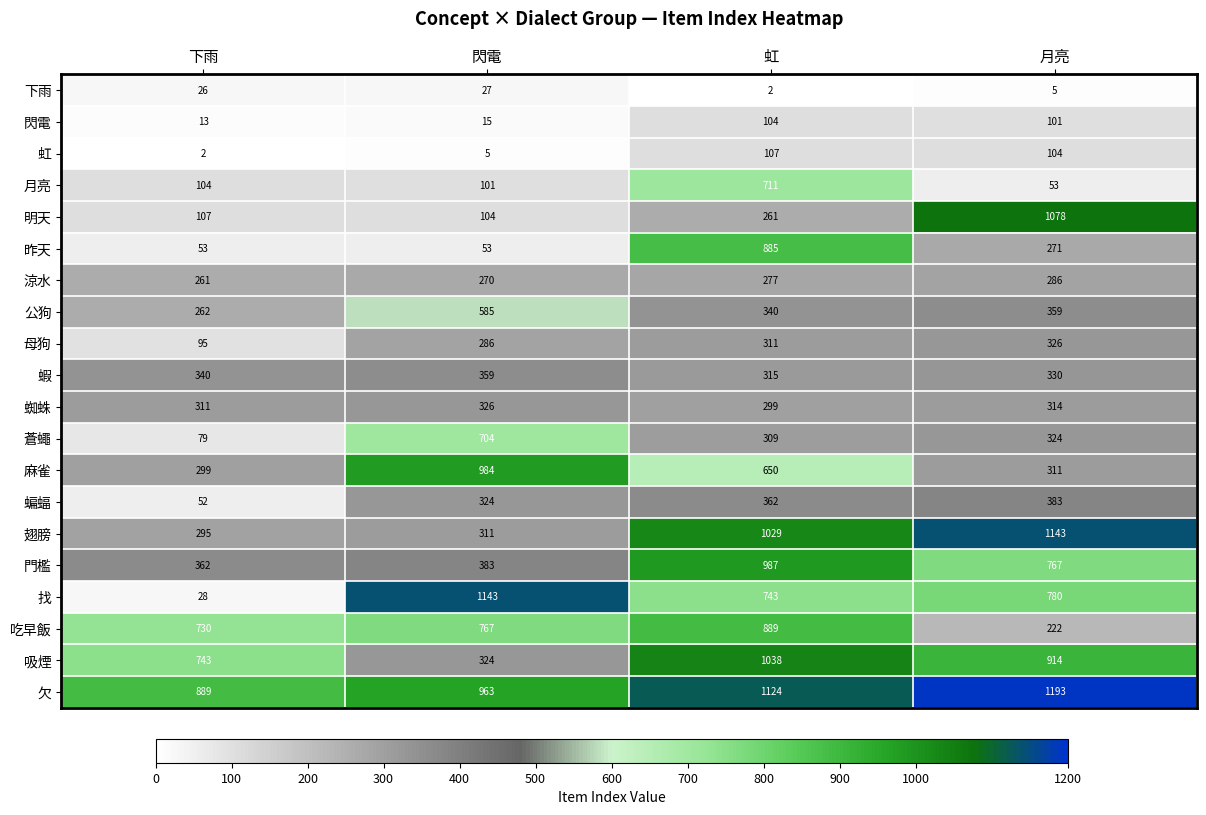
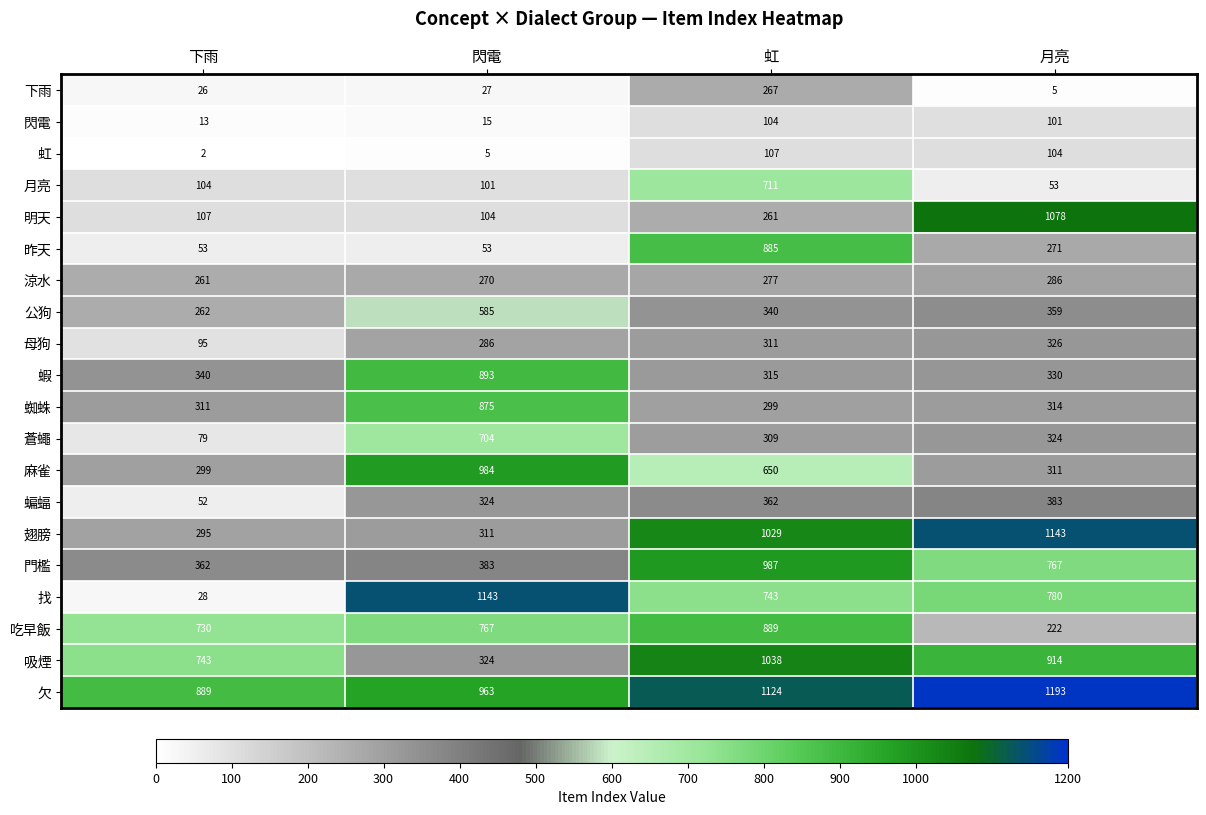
下雨, 虹: 2 -> 267
蝦, 閃電: 359 -> 893
蜘蛛, 閃電: 326 -> 875
